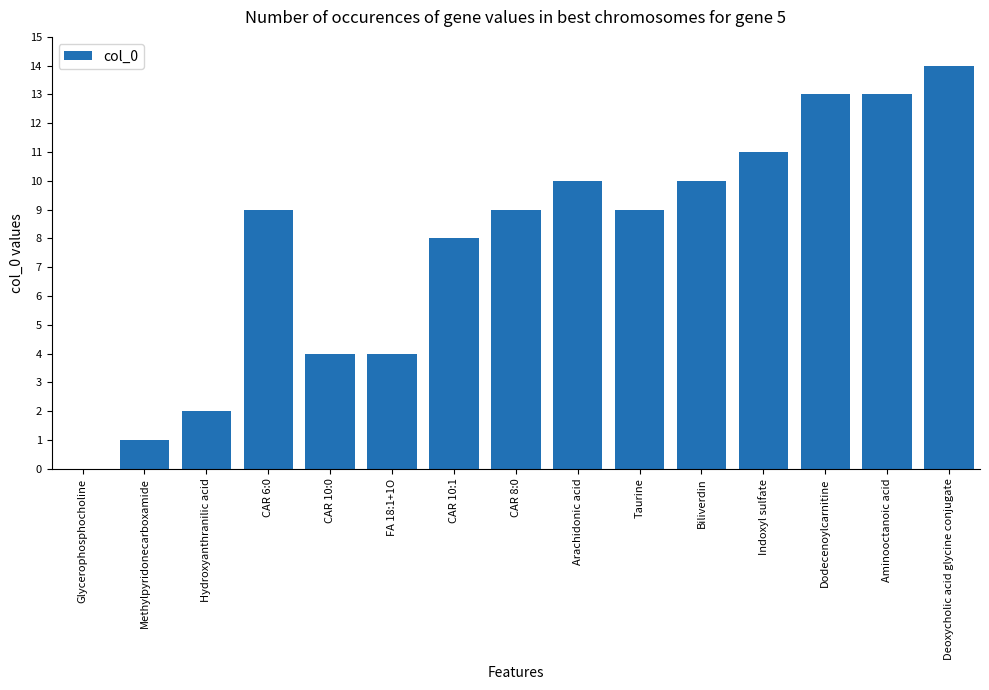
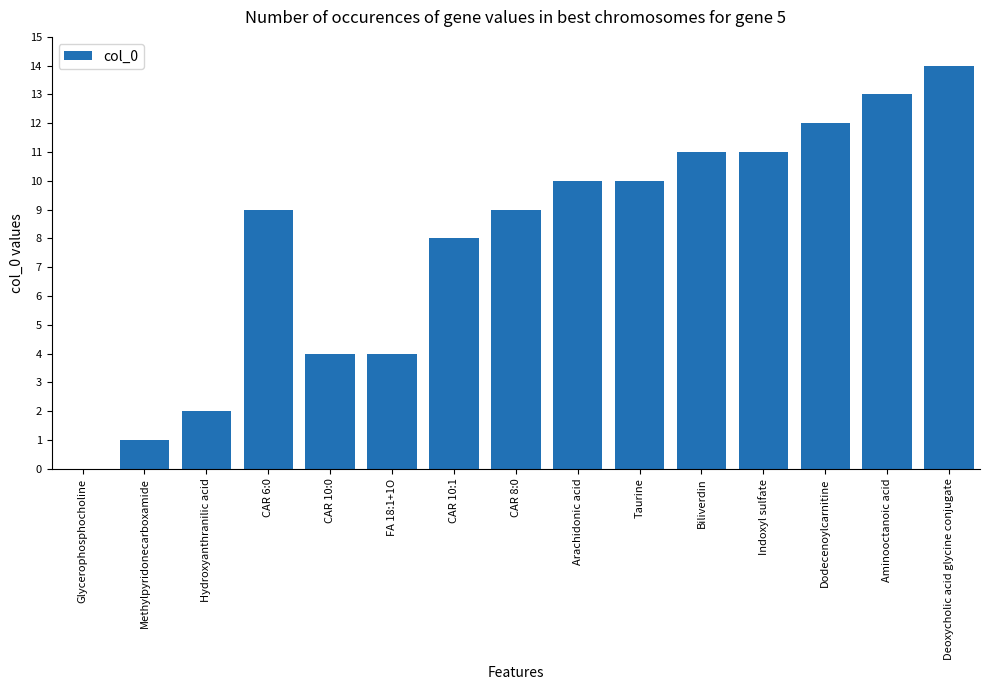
Taurine: 9 -> 10
Biliverdin: 10 -> 11
Dodecenoylcarnitine: 13 -> 12
